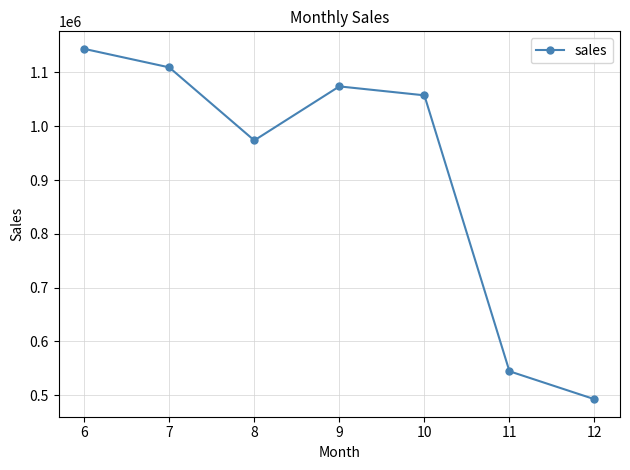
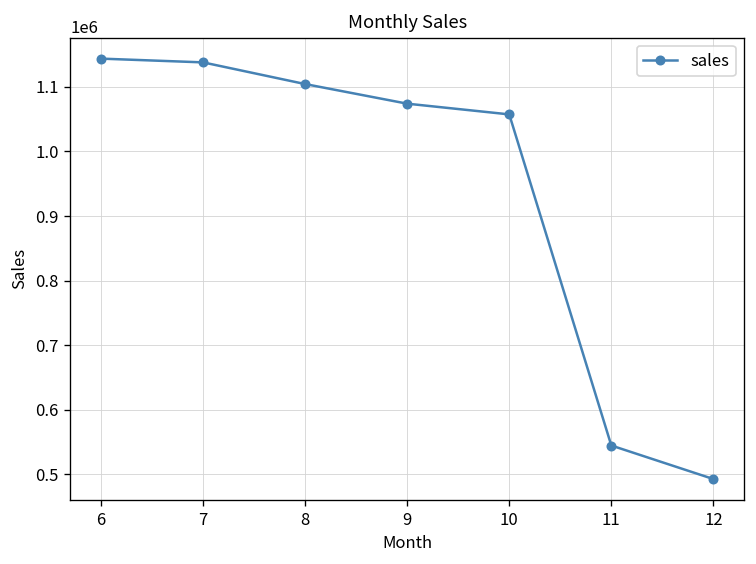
7: 1110000 -> 1140000
8: 970000 -> 1100000
